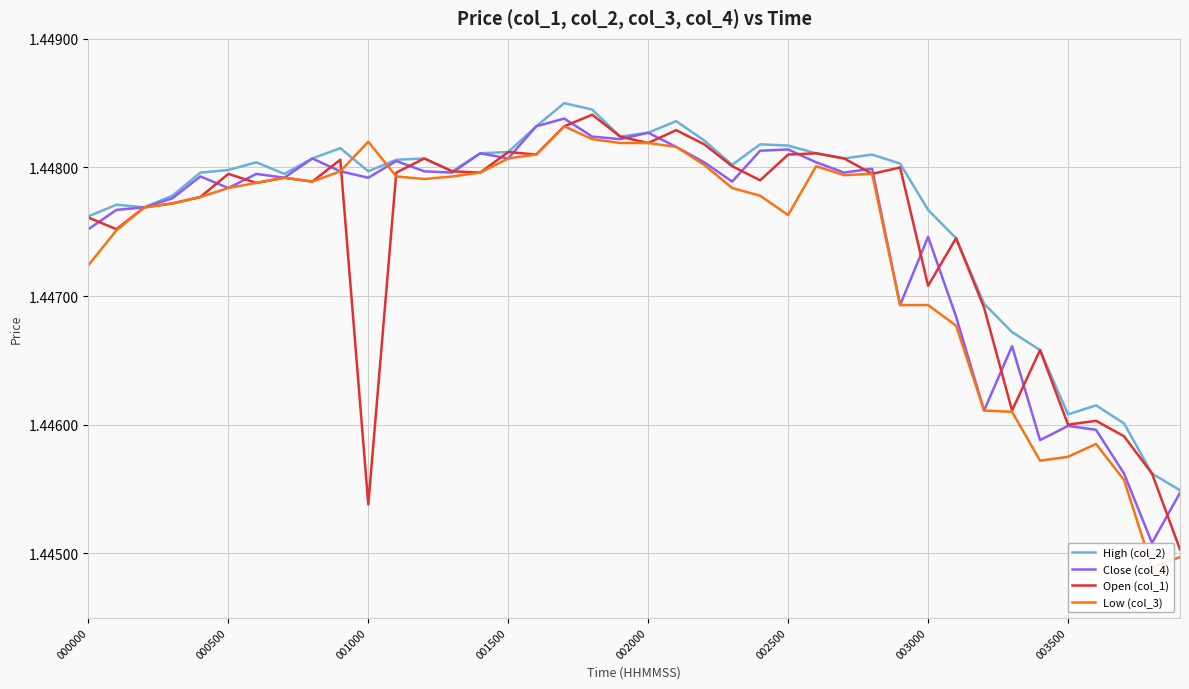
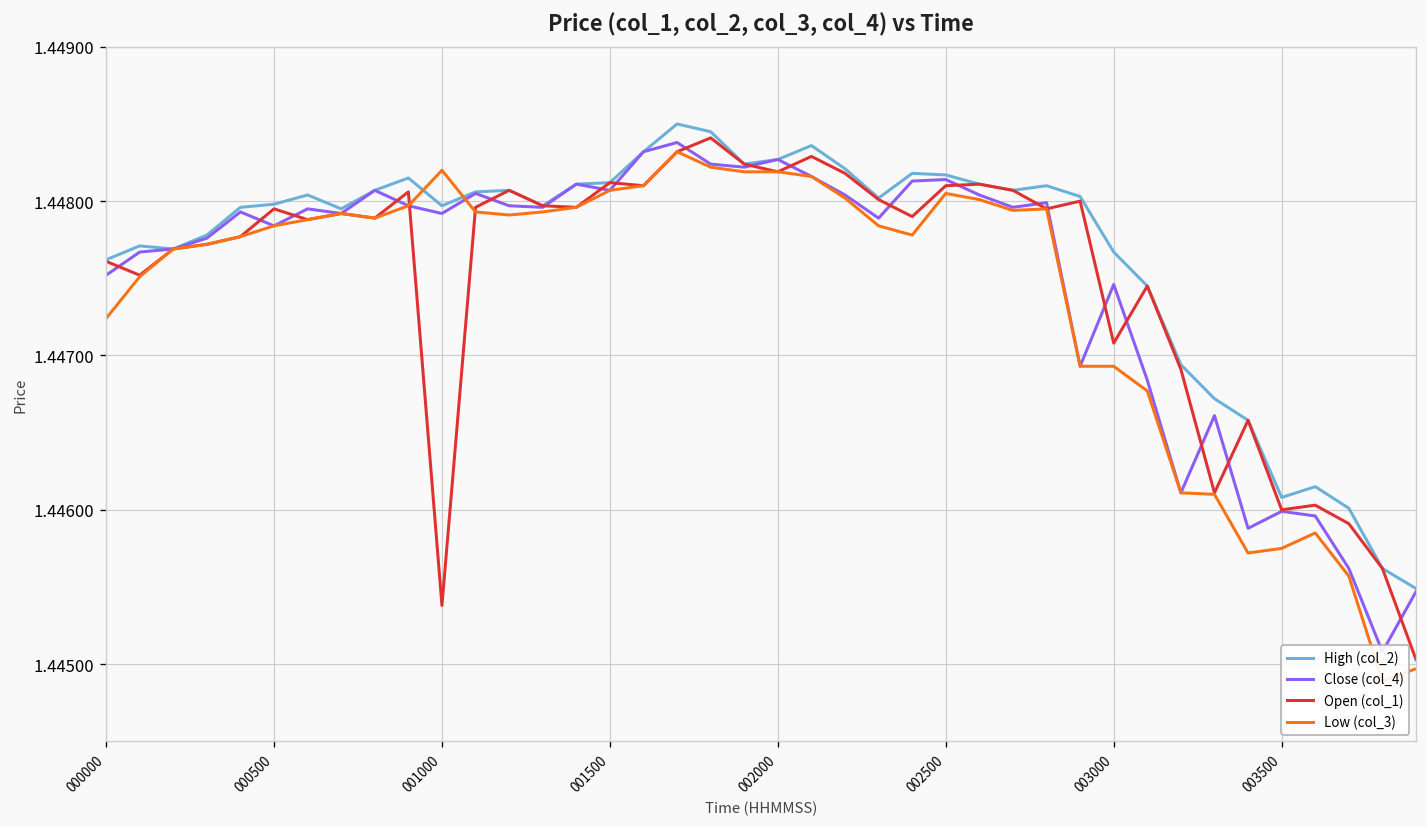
Low (col_3), 002500: 1.44763 -> 1.44805
